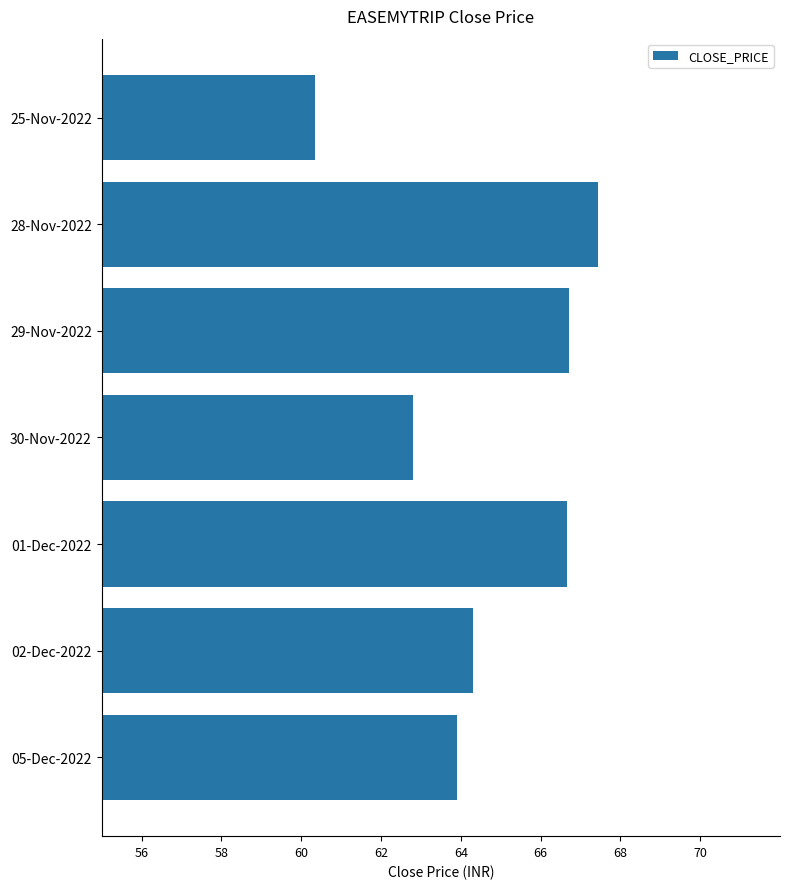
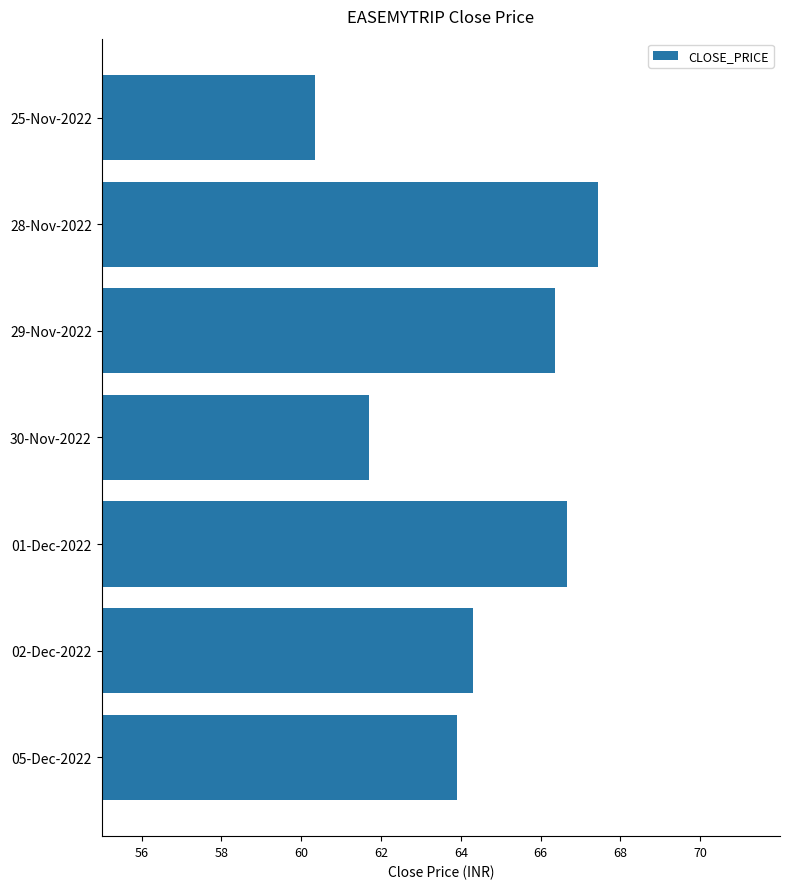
29-Nov-2022: 66.7 -> 66.4
30-Nov-2022: 62.8 -> 61.7
